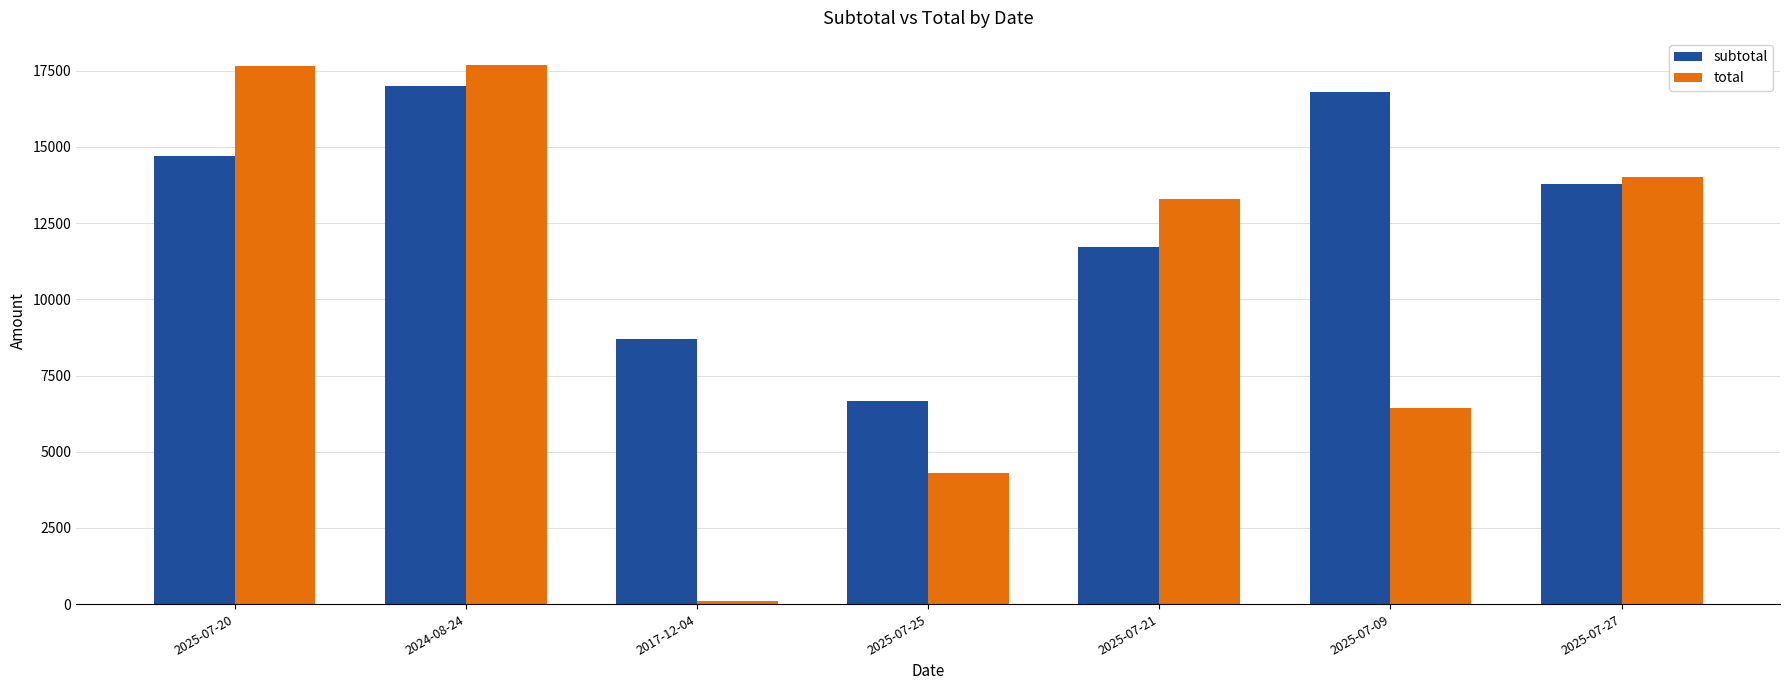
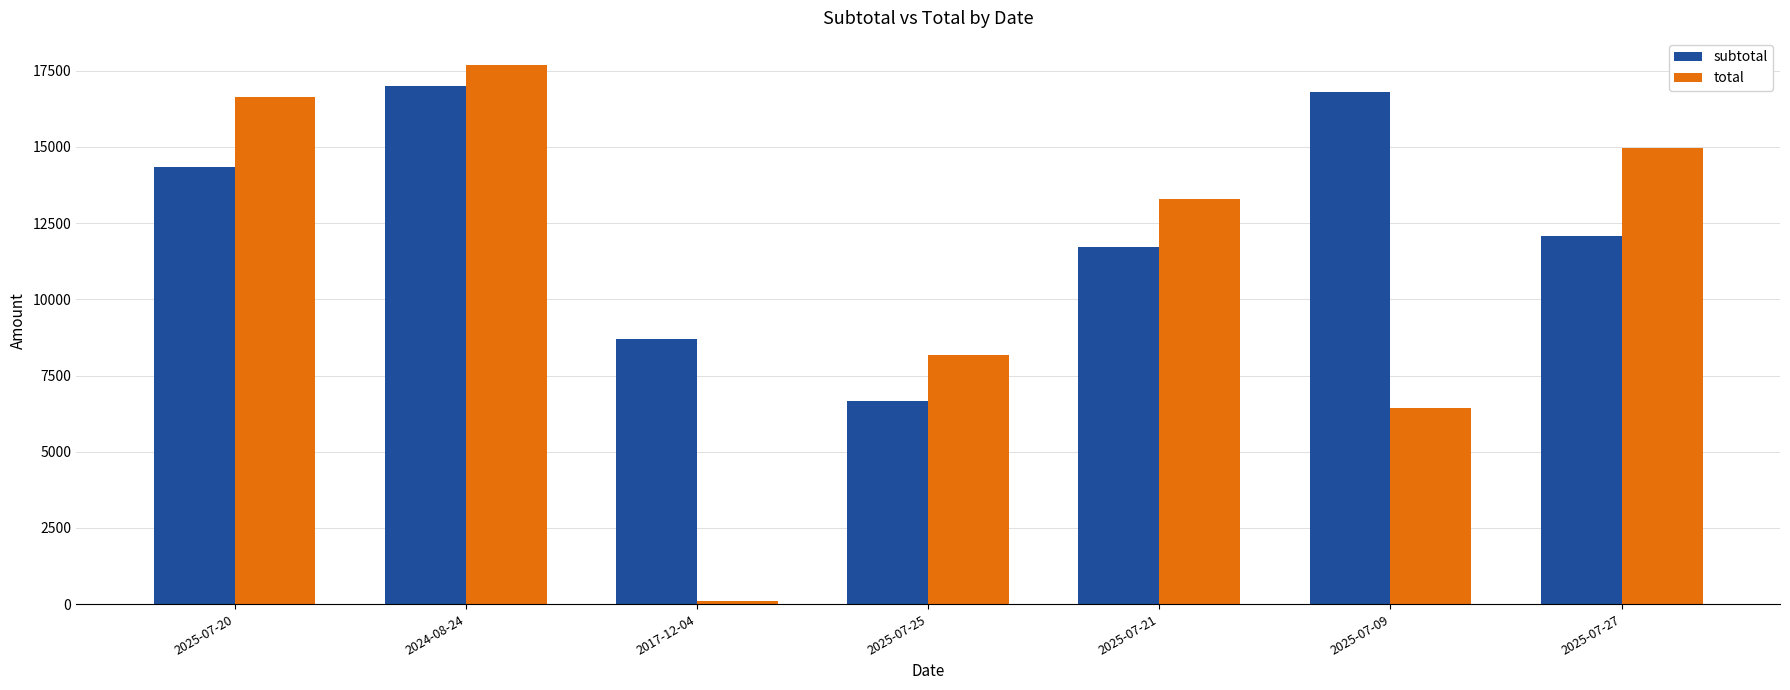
subtotal, 2025-07-20: 14700 -> 14300
total, 2025-07-20: 17600 -> 16600
total, 2025-07-25: 4300 -> 8200
subtotal, 2025-07-27: 13800 -> 12100
total, 2025-07-27: 14000 -> 15000
